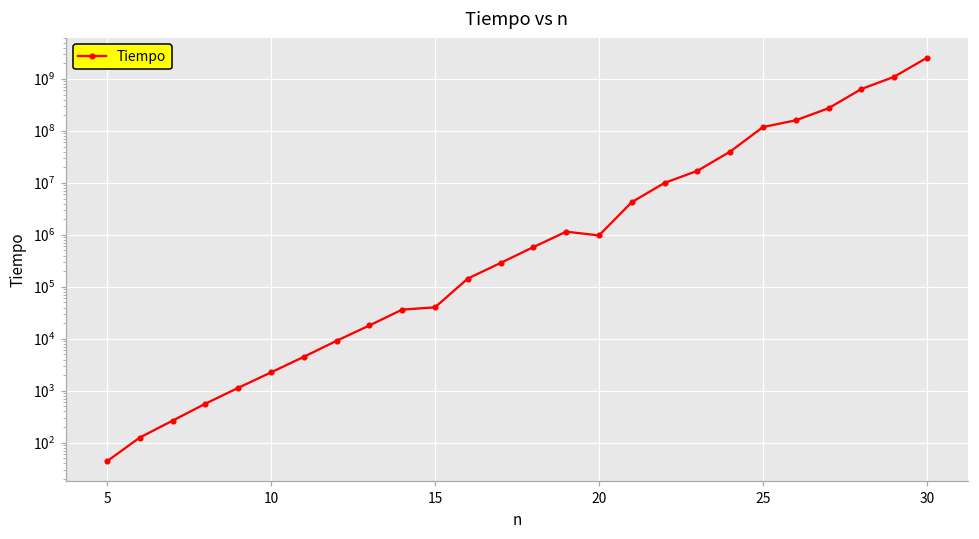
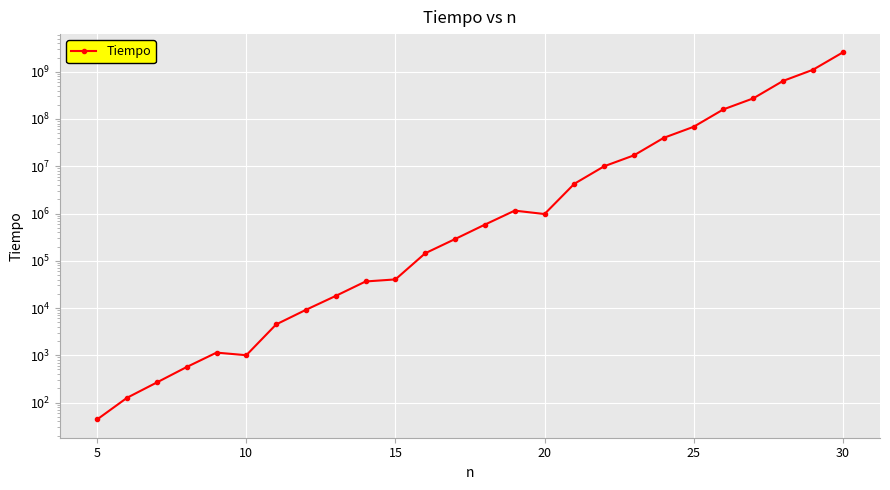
10: 2000 -> 1000
25: 120000000 -> 70000000
